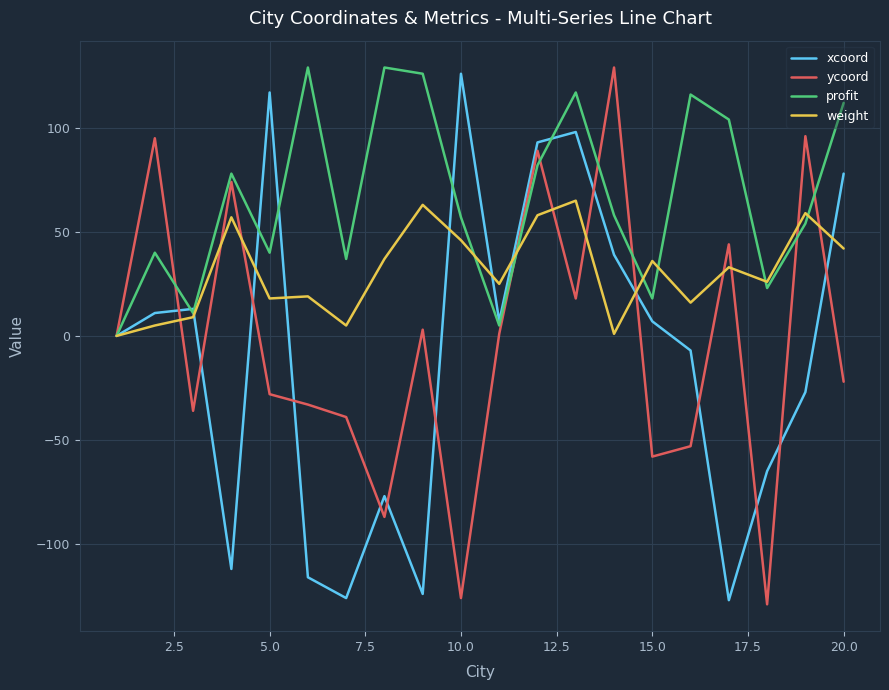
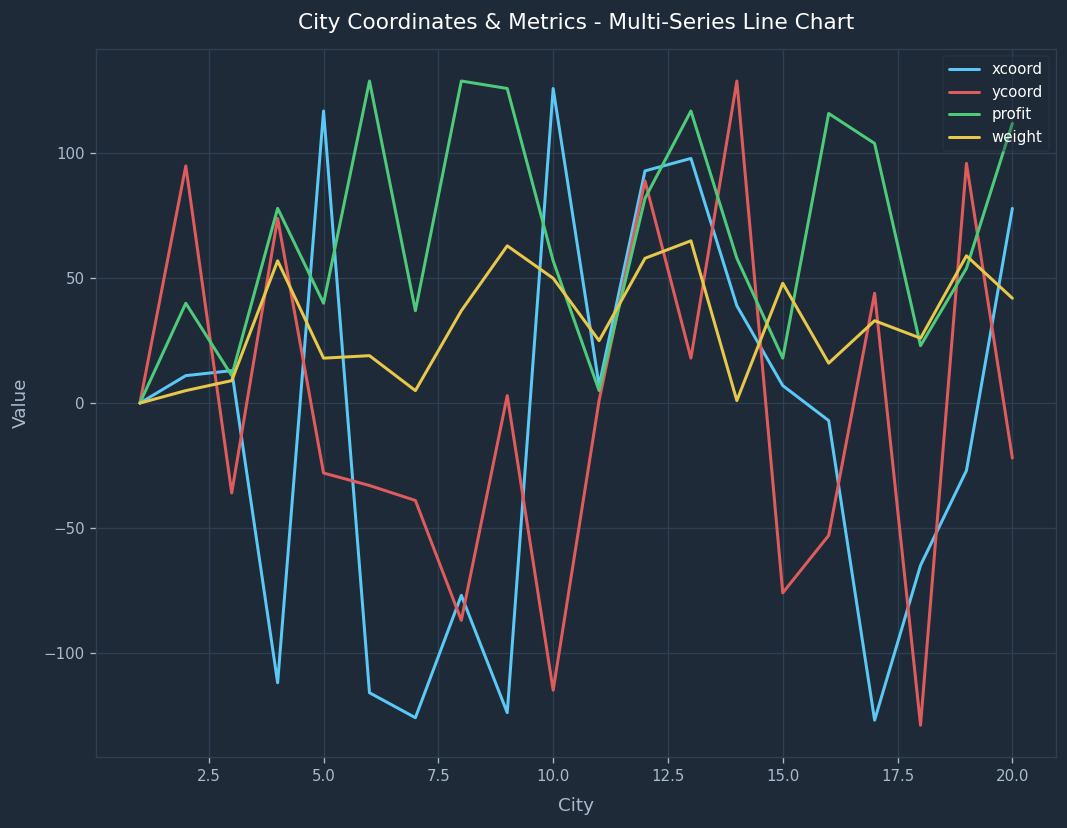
ycoord, 10.0: -126 -> -115
weight, 10.0: 46 -> 50
ycoord, 15.0: -58 -> -76
weight, 15.0: 36 -> 48
